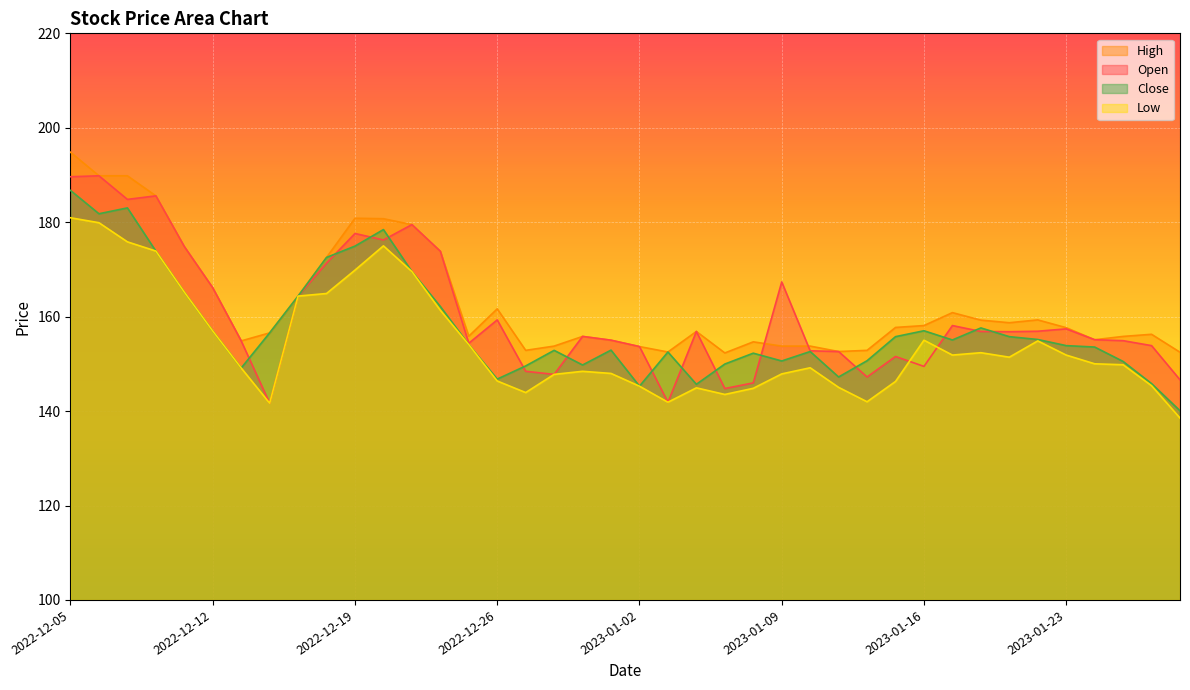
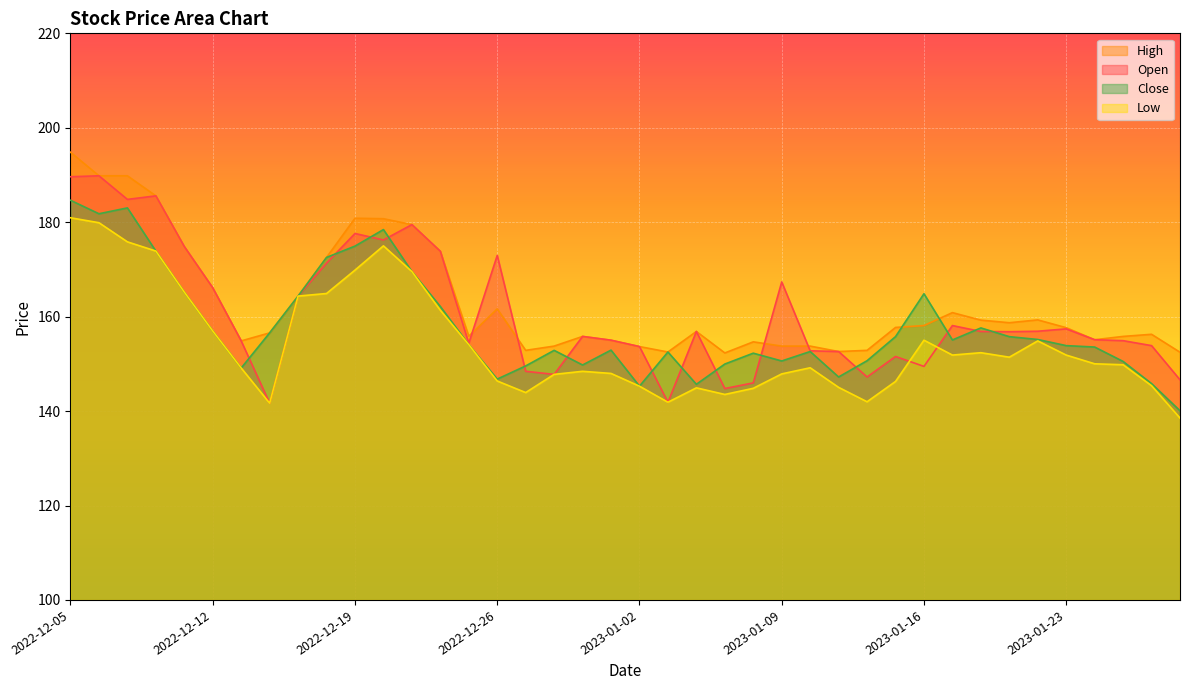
Close, 2022-12-05: 187 -> 185
Open, 2022-12-26: 159 -> 173
Close, 2023-01-16: 157 -> 165
